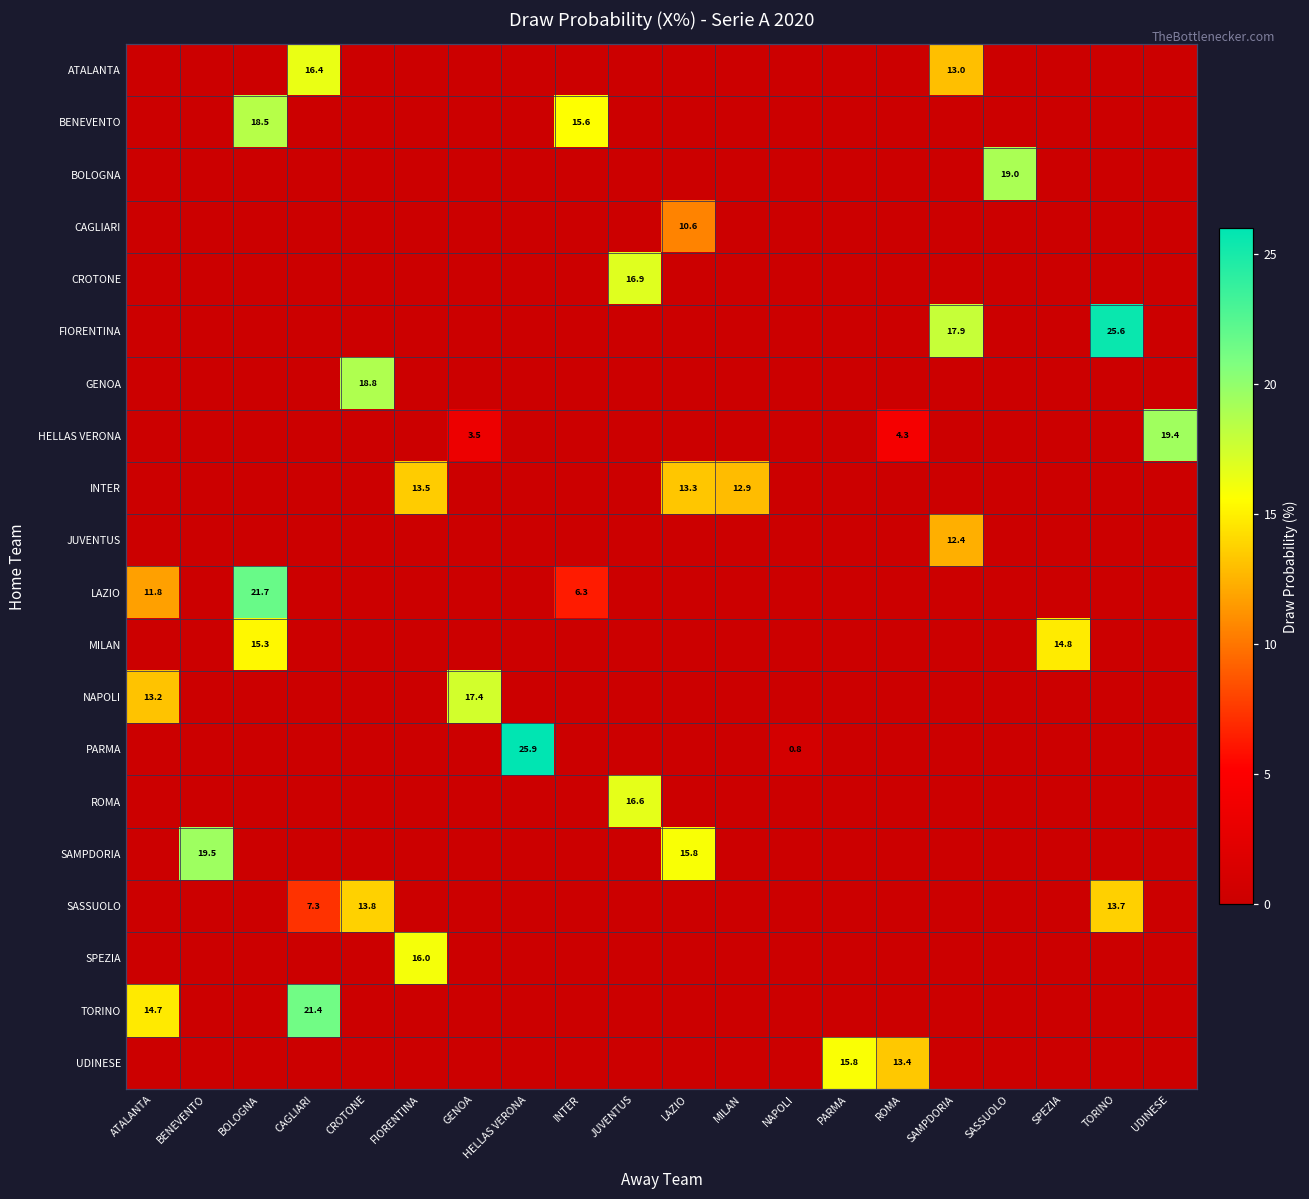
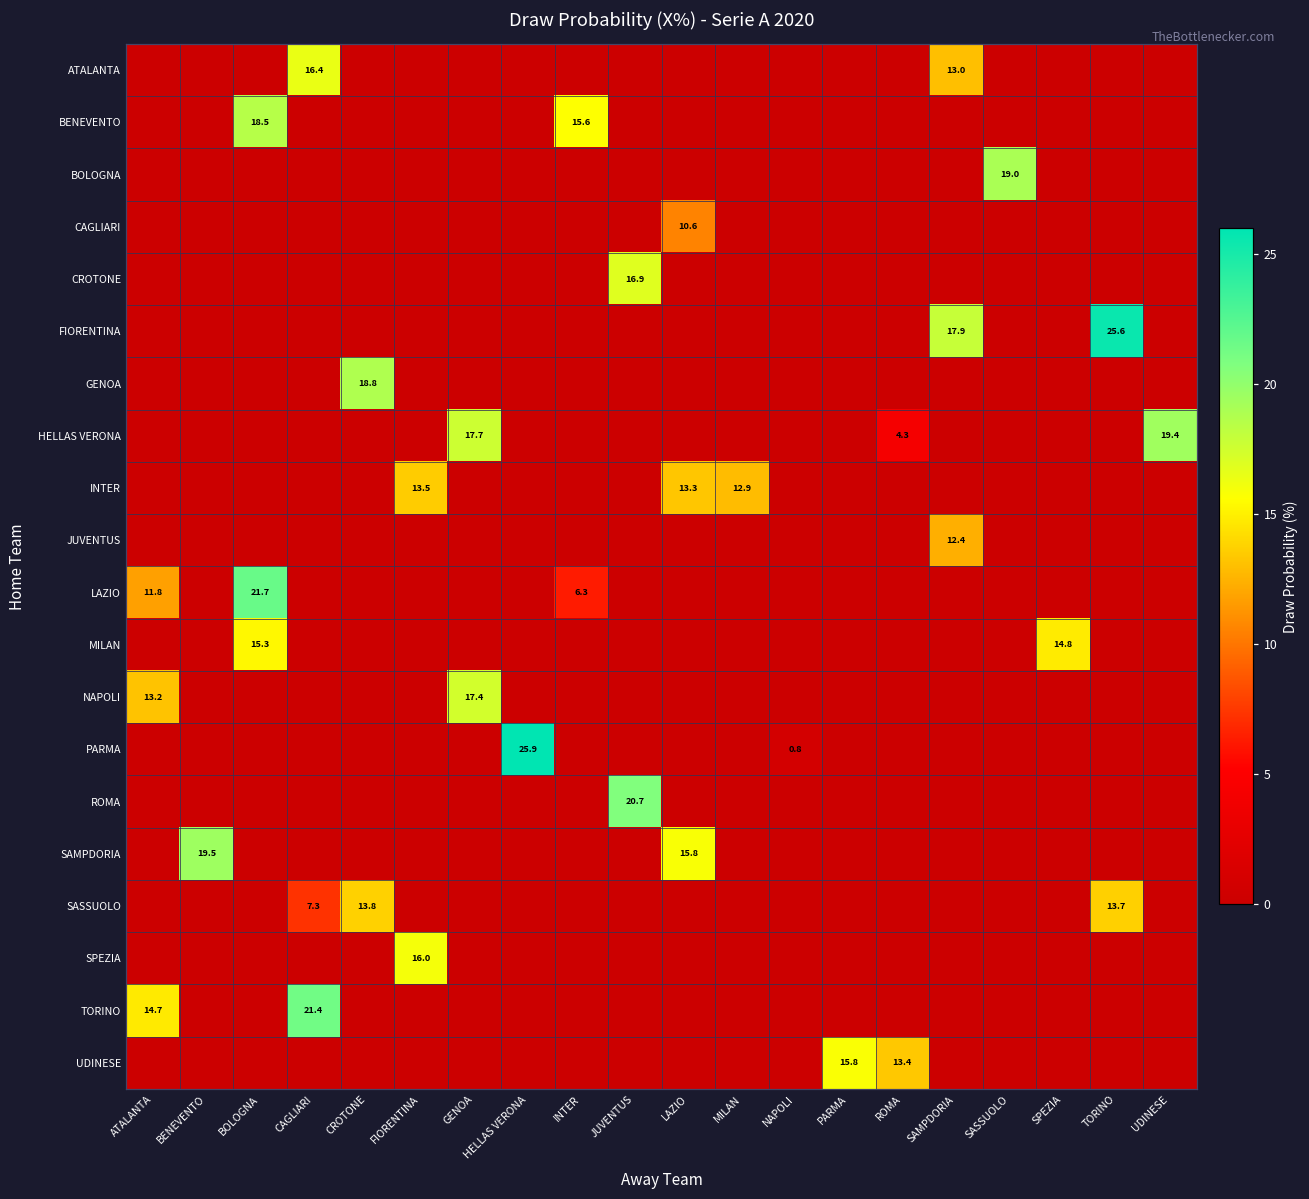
HELLAS VERONA, GENOA: 3.5 -> 17.7
ROMA, JUVENTUS: 16.6 -> 20.7
